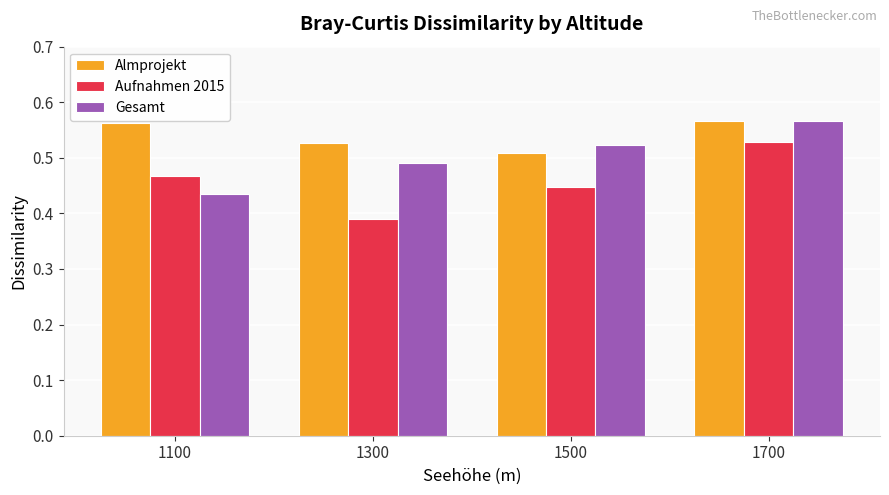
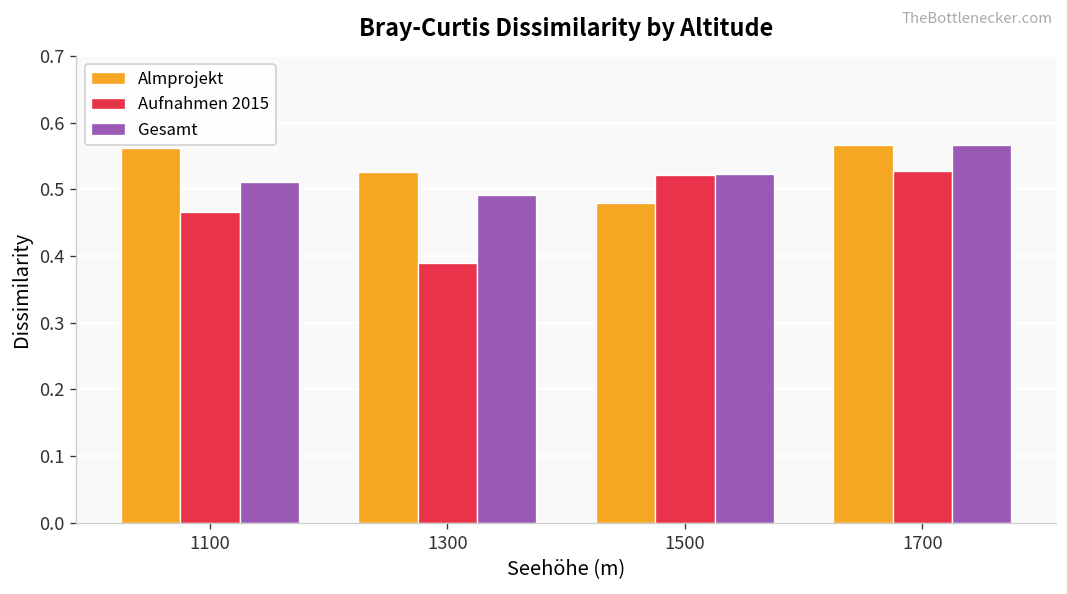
Gesamt, 1100: 0.43 -> 0.51
Almprojekt, 1500: 0.51 -> 0.48
Aufnahmen 2015, 1500: 0.45 -> 0.52
